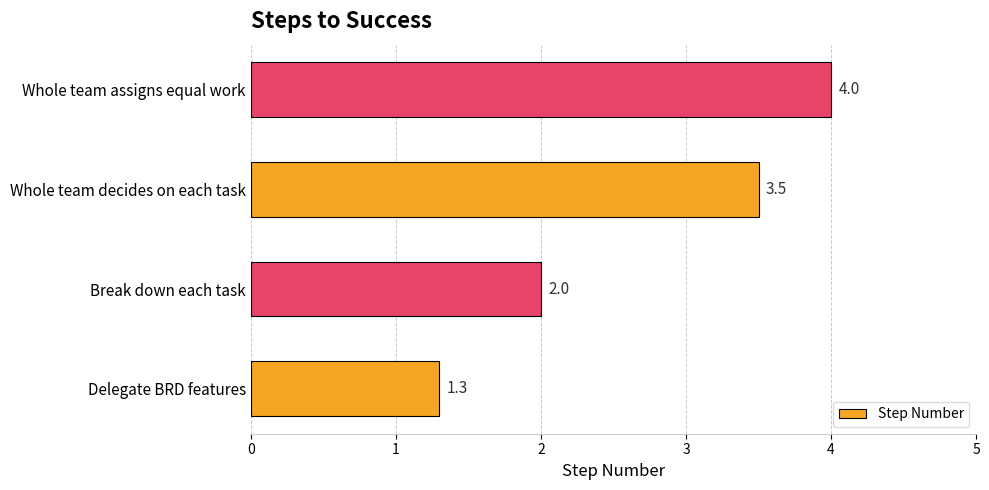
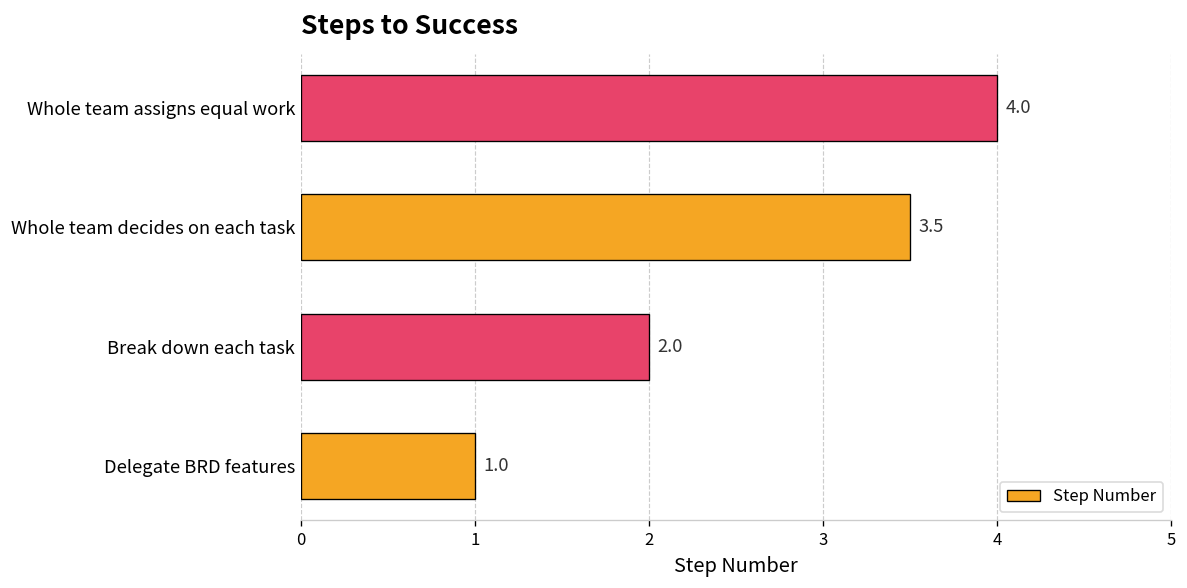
Delegate BRD features: 1.3 -> 1.0
